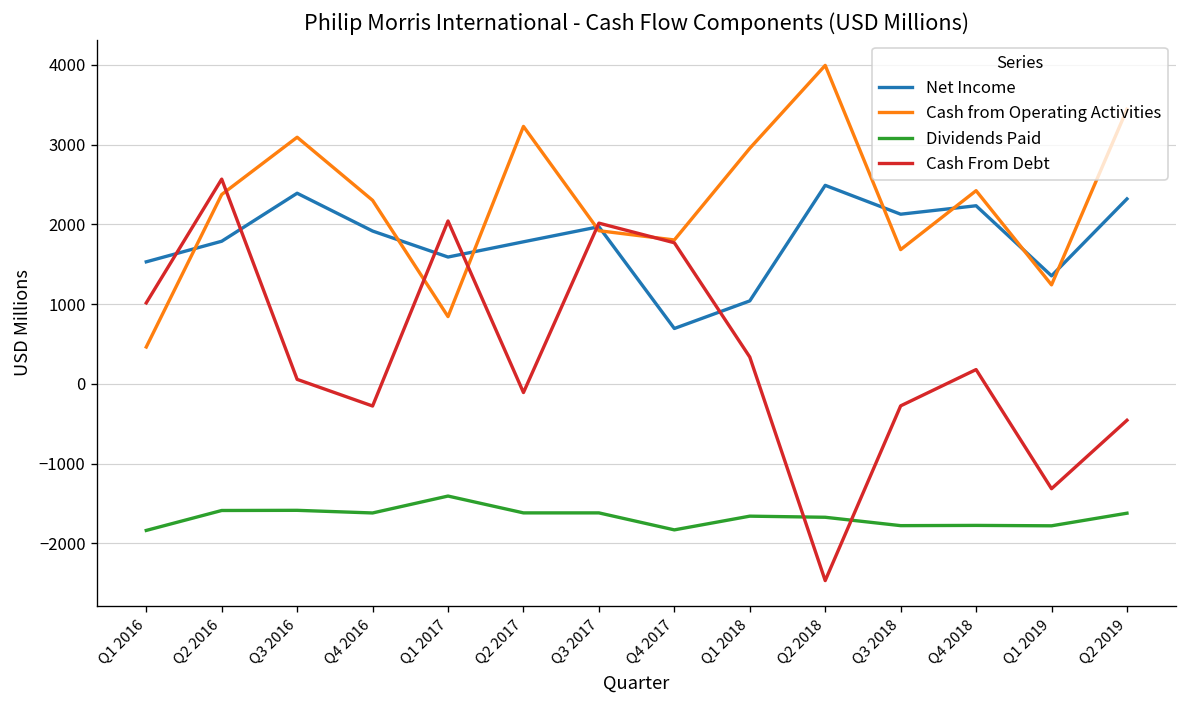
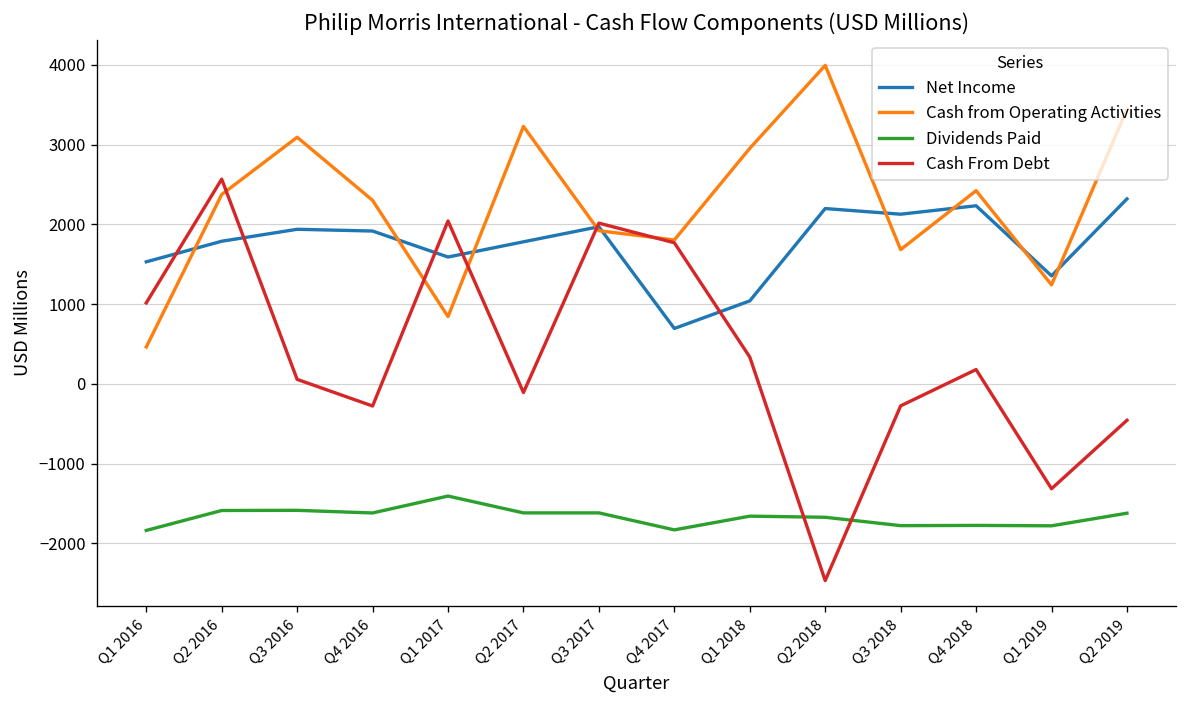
Net Income, Q3 2016: 2400 -> 1900
Net Income, Q2 2018: 2500 -> 2200
